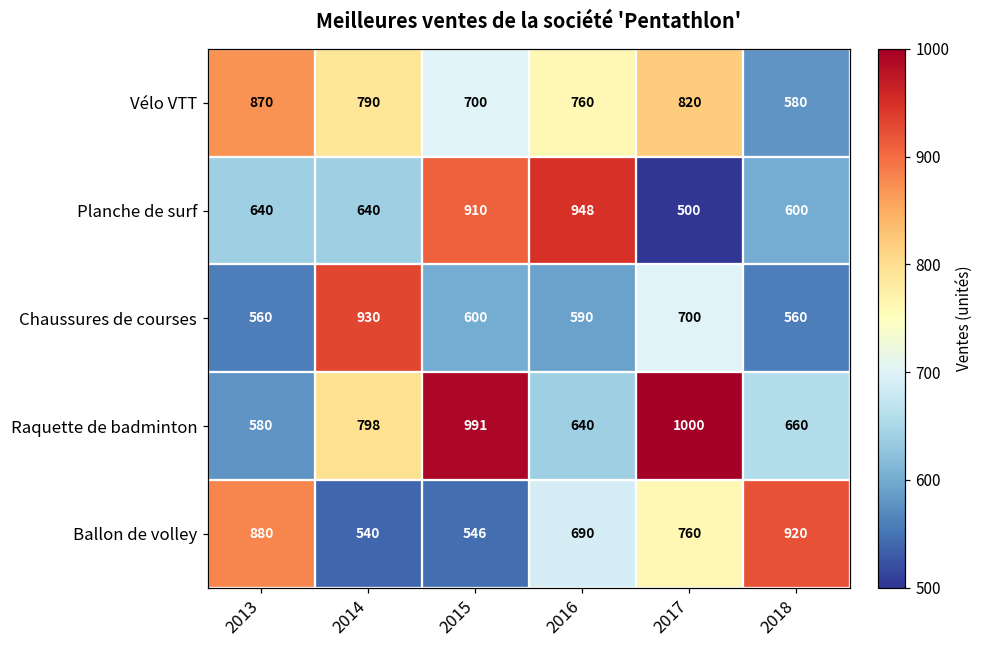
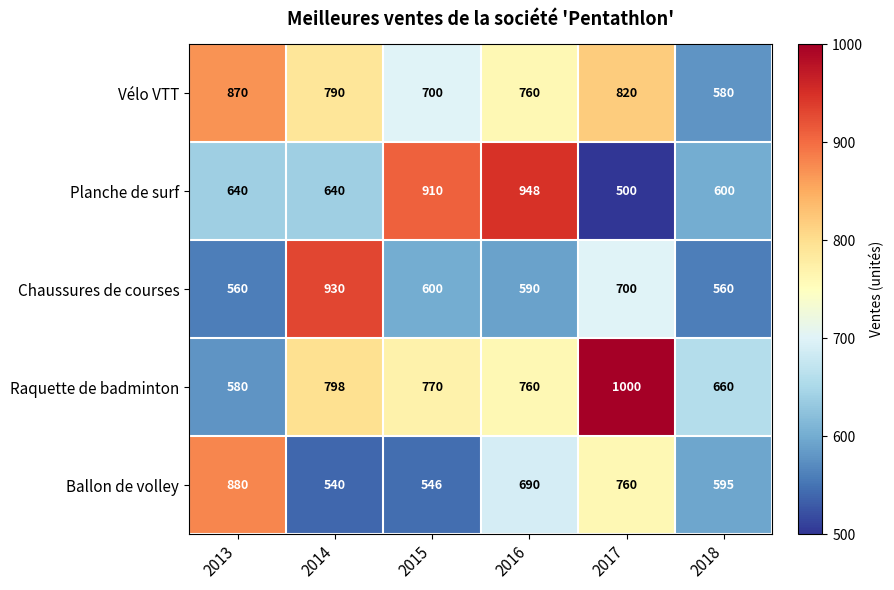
Raquette de badminton, 2015: 991 -> 770
Raquette de badminton, 2016: 640 -> 760
Ballon de volley, 2018: 920 -> 595
